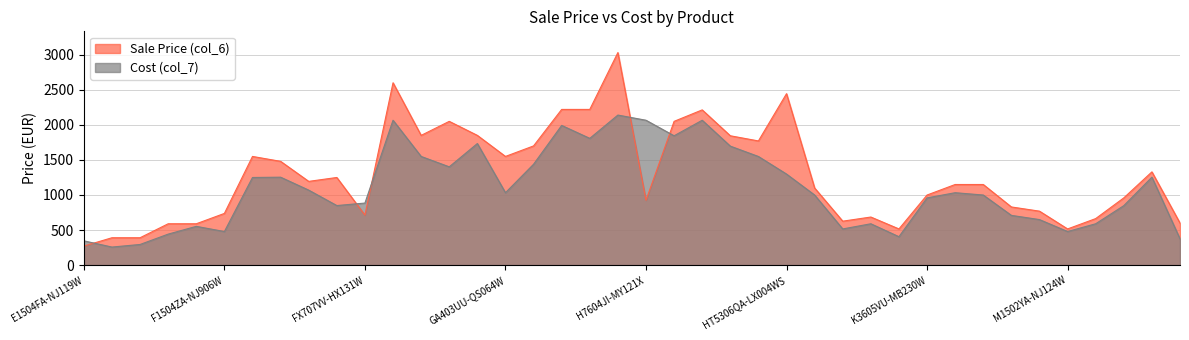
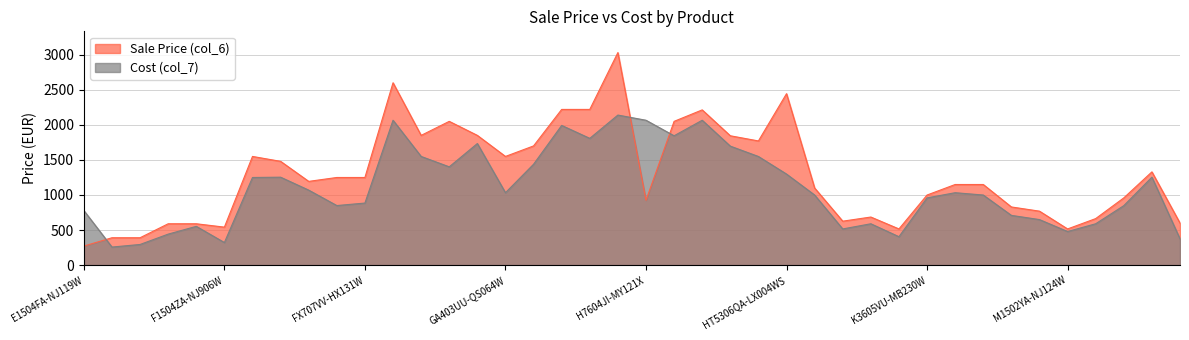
Cost (col_7), E1504FA-NJ119W: 300 -> 800
Sale Price (col_6), F1504ZA-NJ906W: 700 -> 500
Cost (col_7), F1504ZA-NJ906W: 500 -> 300
Sale Price (col_6), FX707VV-HX131W: 700 -> 1200
